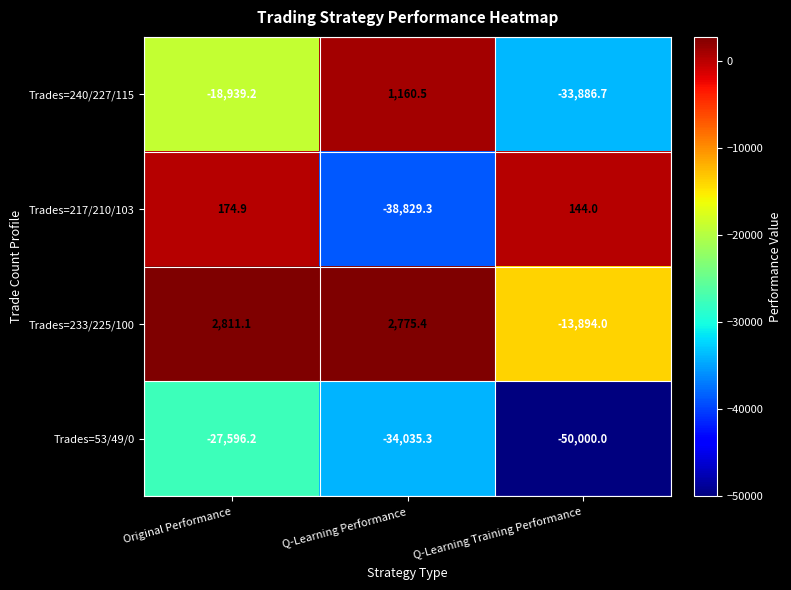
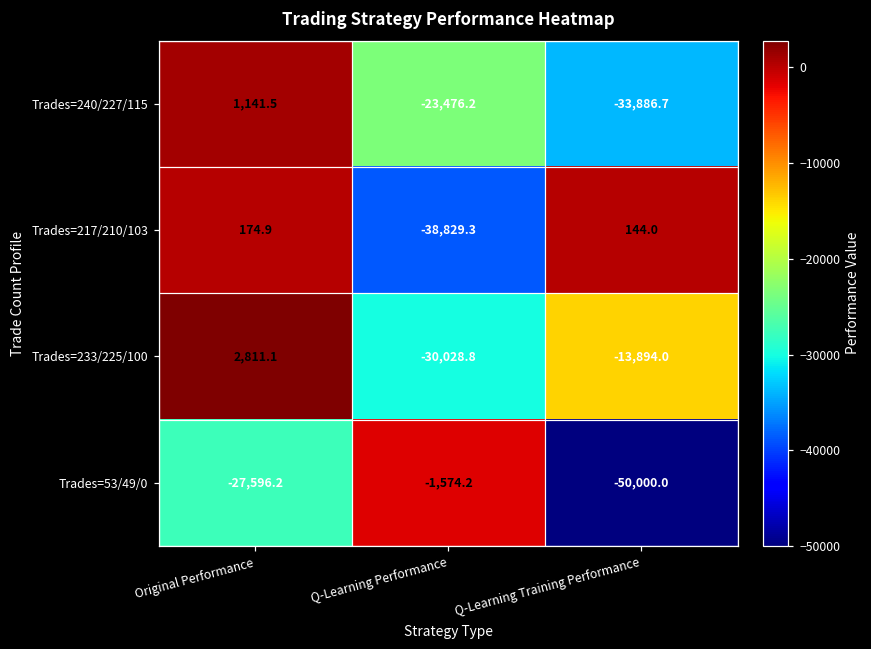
Trades=240/227/115, Original Performance: -18,939.2 -> 1,141.5
Trades=240/227/115, Q-Learning Performance: 1,160.5 -> -23,476.2
Trades=233/225/100, Q-Learning Performance: 2,775.4 -> -30,028.8
Trades=53/49/0, Q-Learning Performance: -34,035.3 -> -1,574.2
